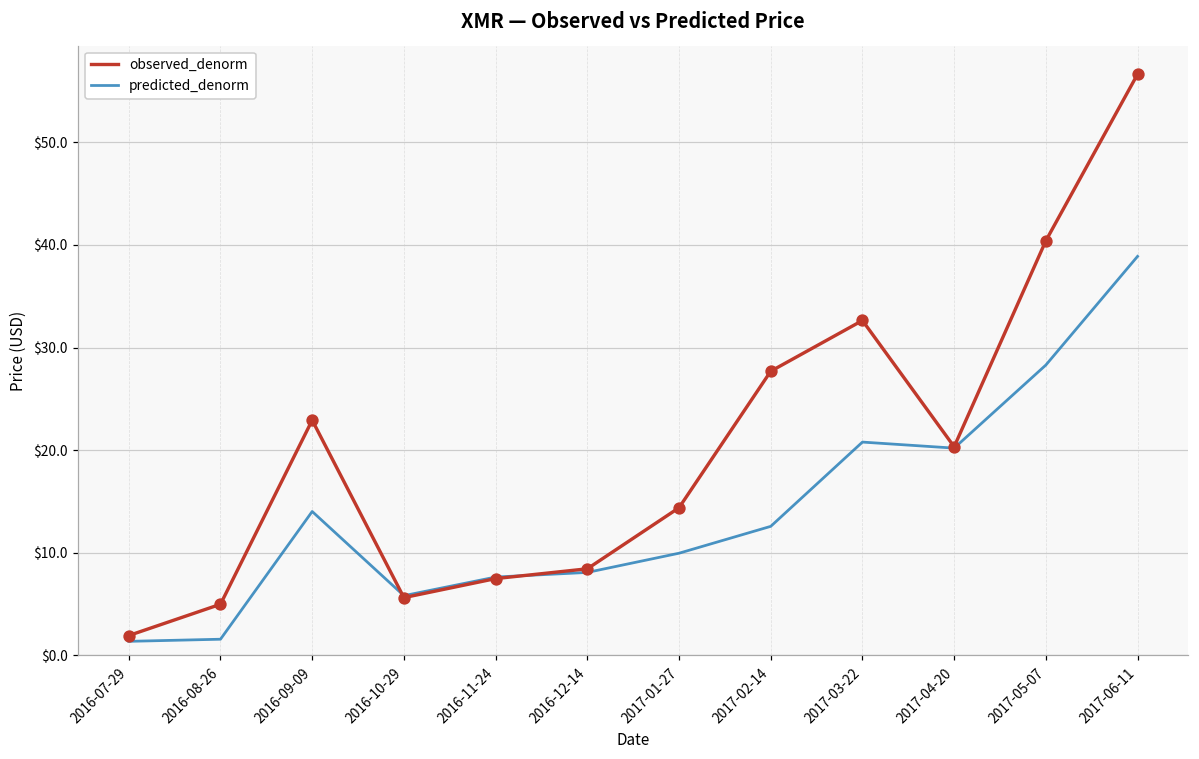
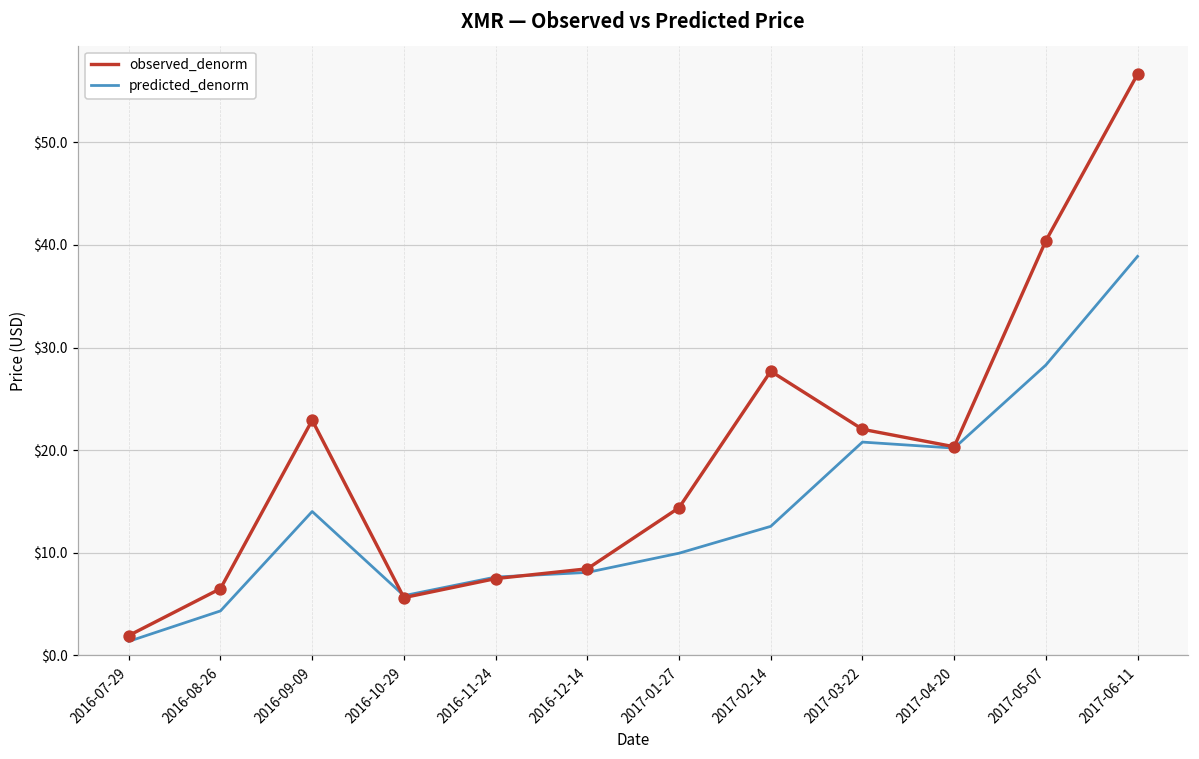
observed_denorm, 2016-08-26: $5 -> $7
predicted_denorm, 2016-08-26: $2 -> $4
observed_denorm, 2017-03-22: $33 -> $22
